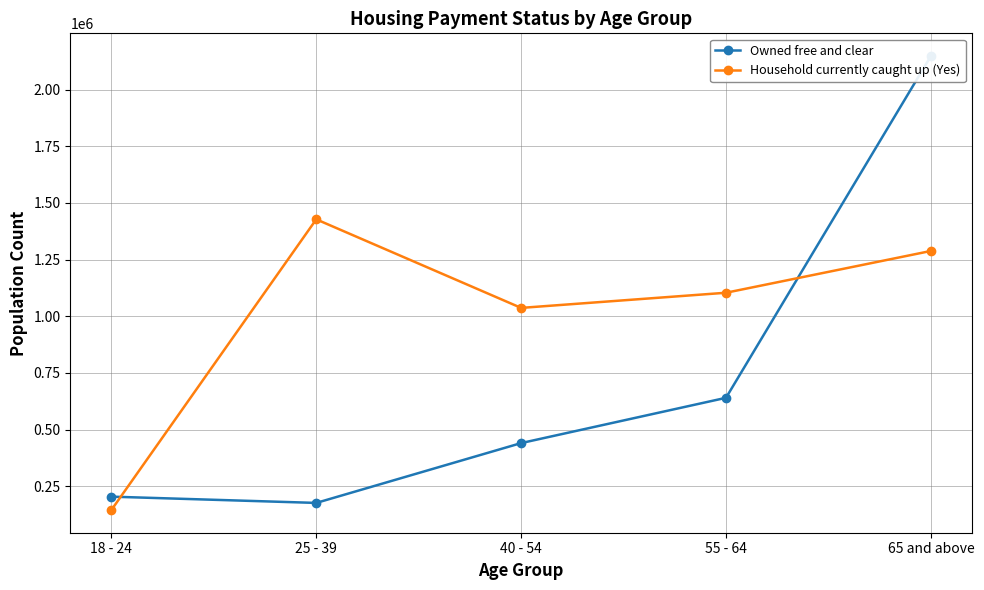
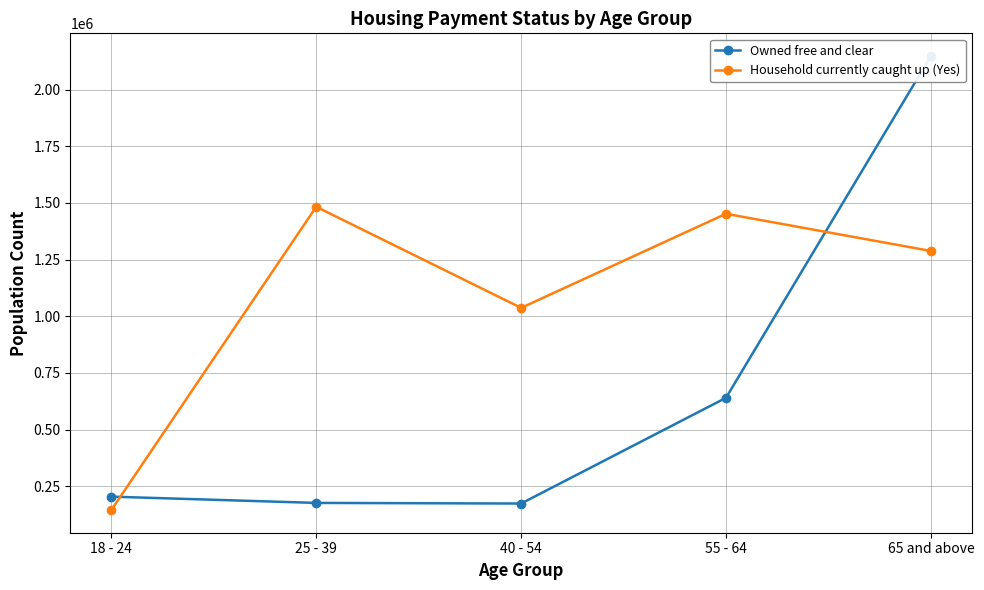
Household currently caught up (Yes), 25 - 39: 1430000 -> 1480000
Owned free and clear, 40 - 54: 440000 -> 170000
Household currently caught up (Yes), 55 - 64: 1100000 -> 1450000
